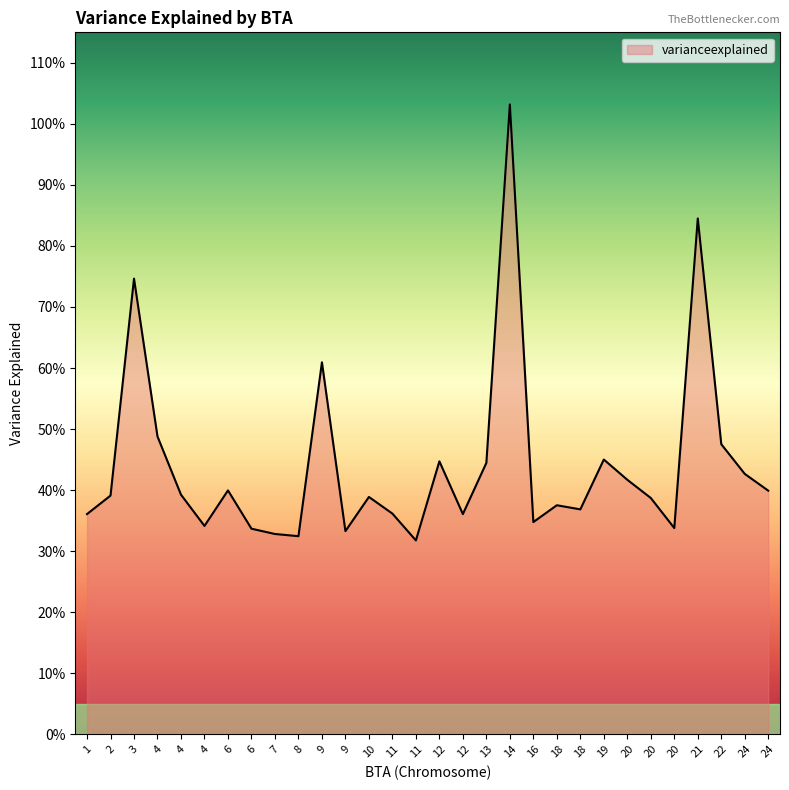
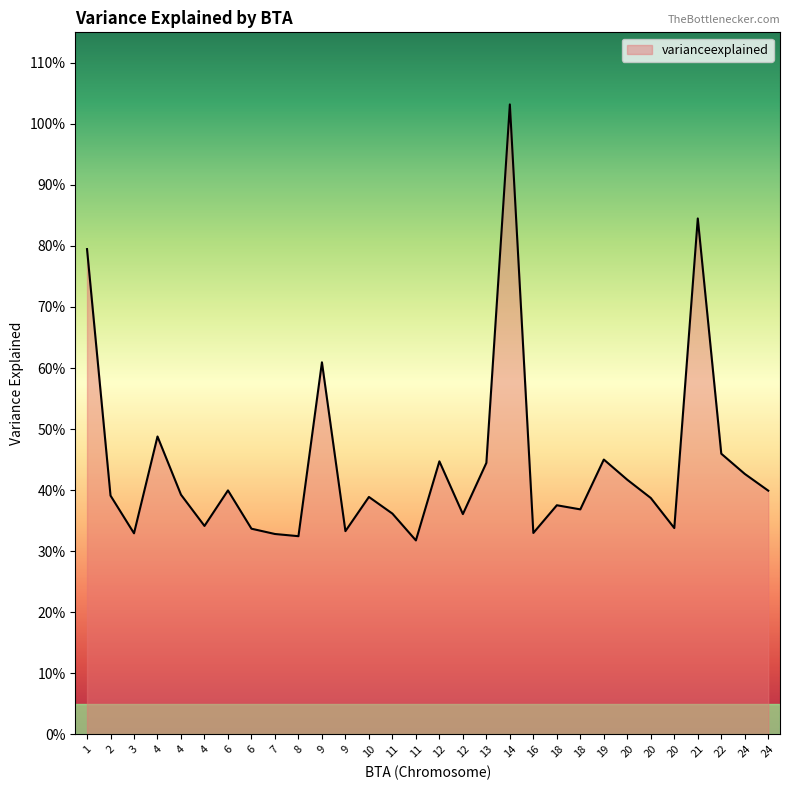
1: 36% -> 79%
3: 75% -> 33%
16: 35% -> 33%
22: 48% -> 46%
